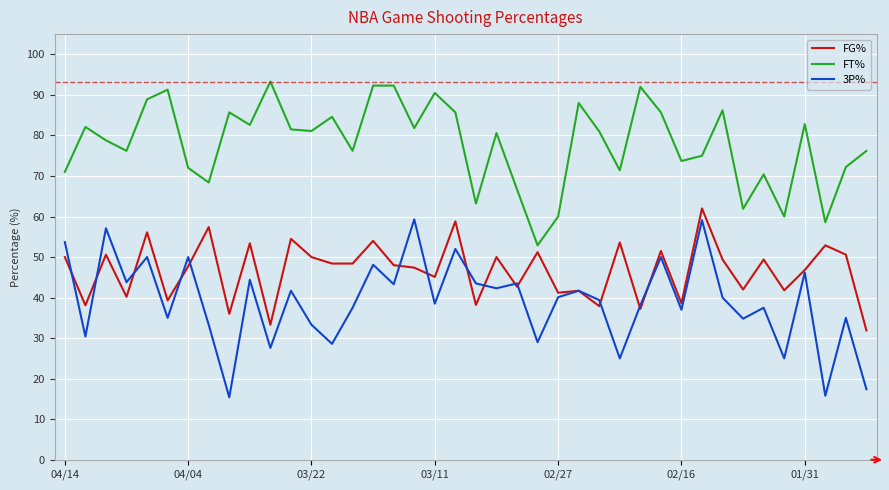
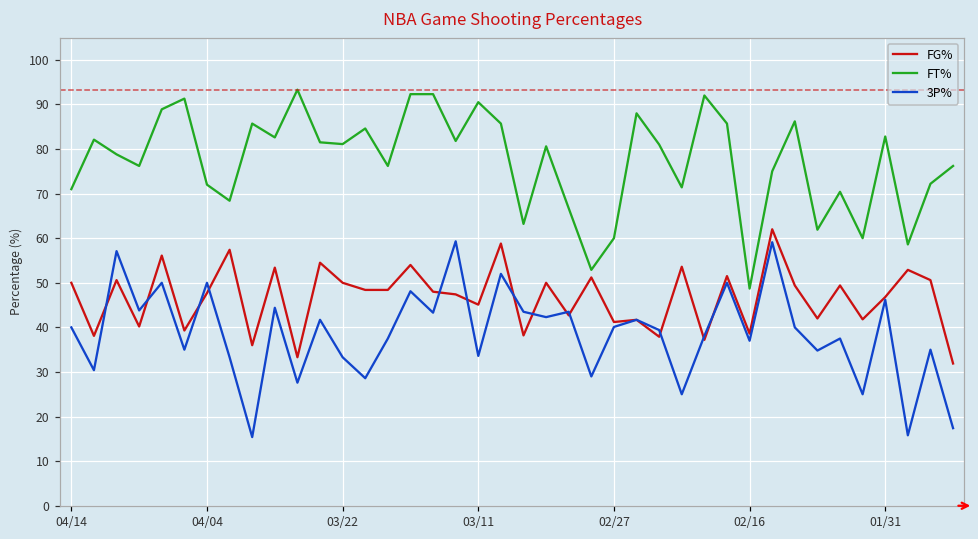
3P%, 04/14: 54 -> 40
3P%, 03/11: 39 -> 34
FT%, 02/16: 74 -> 49
